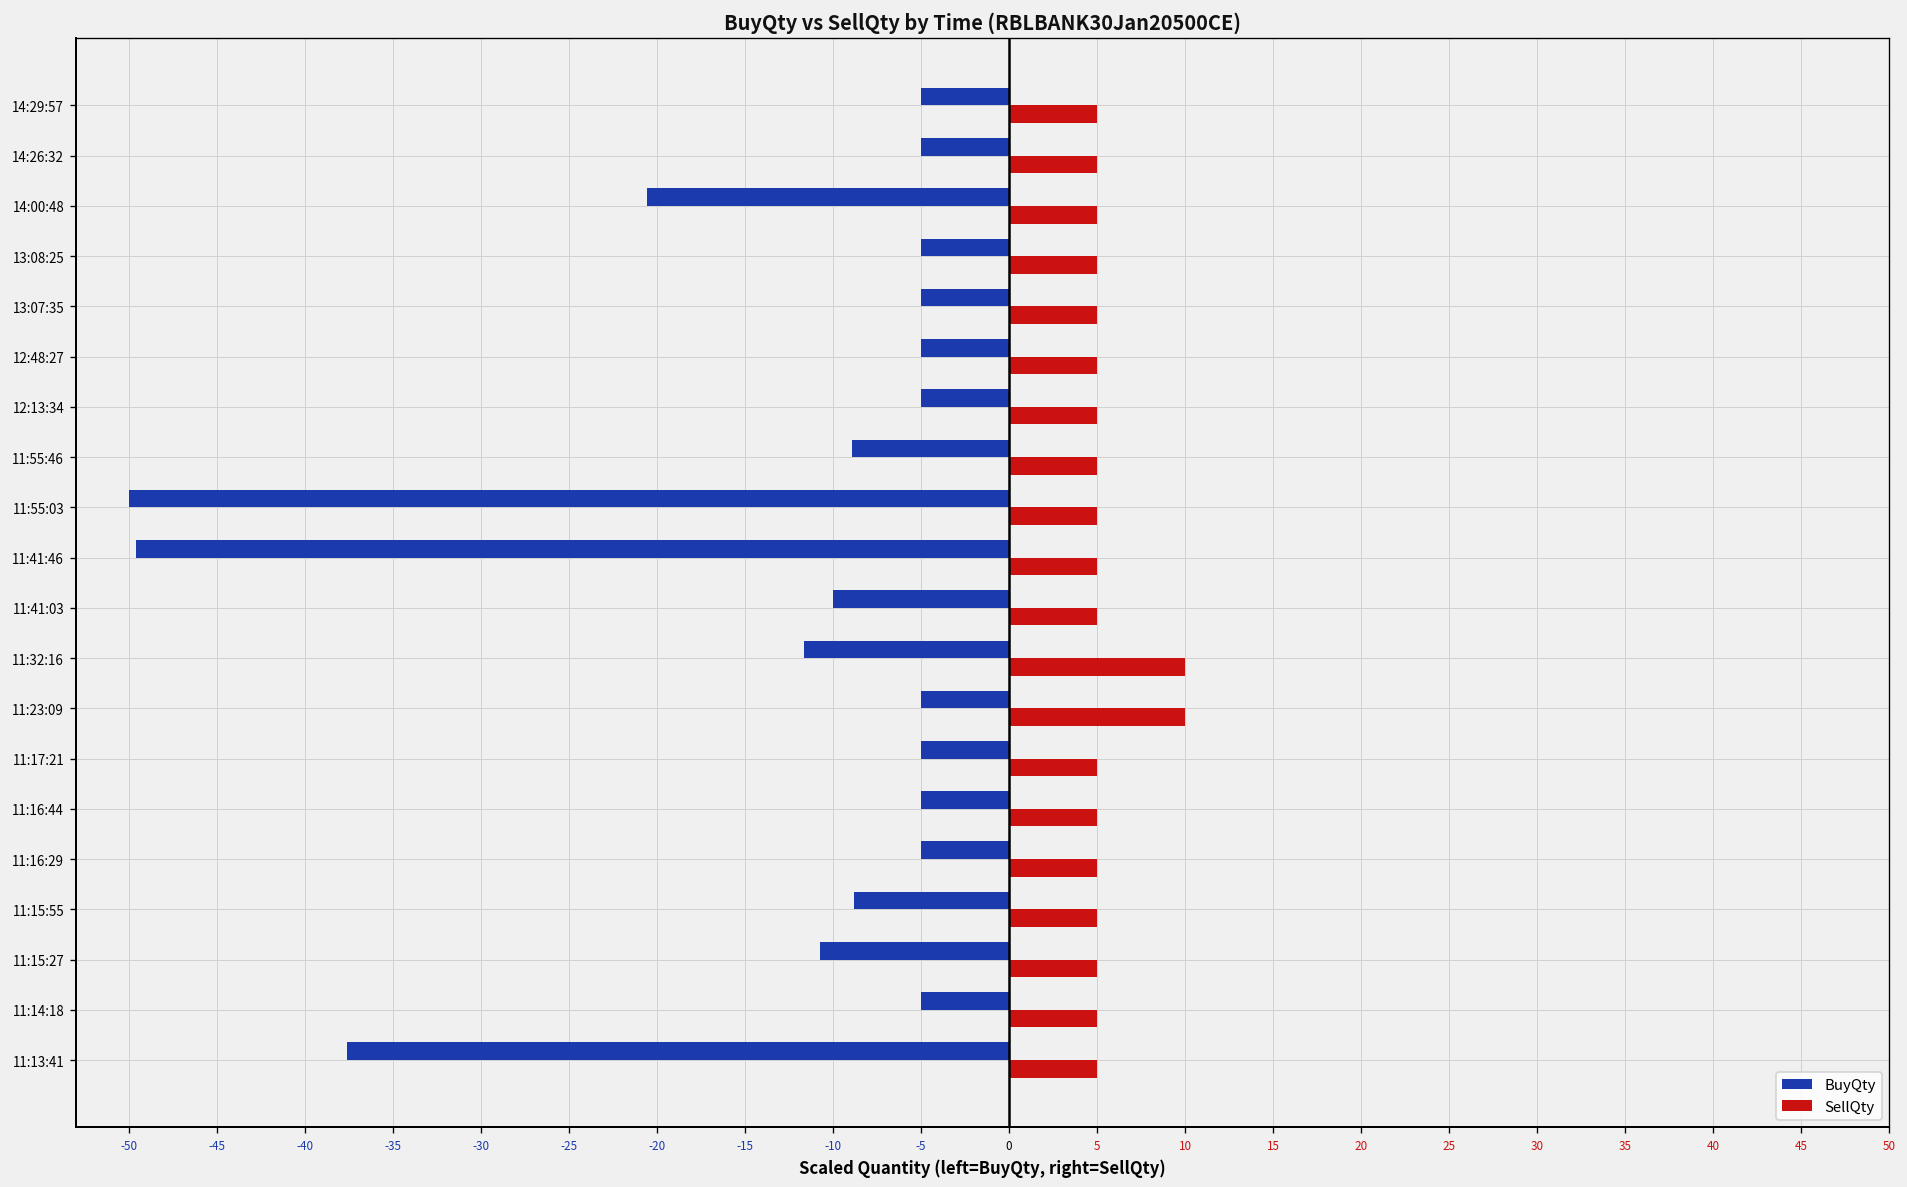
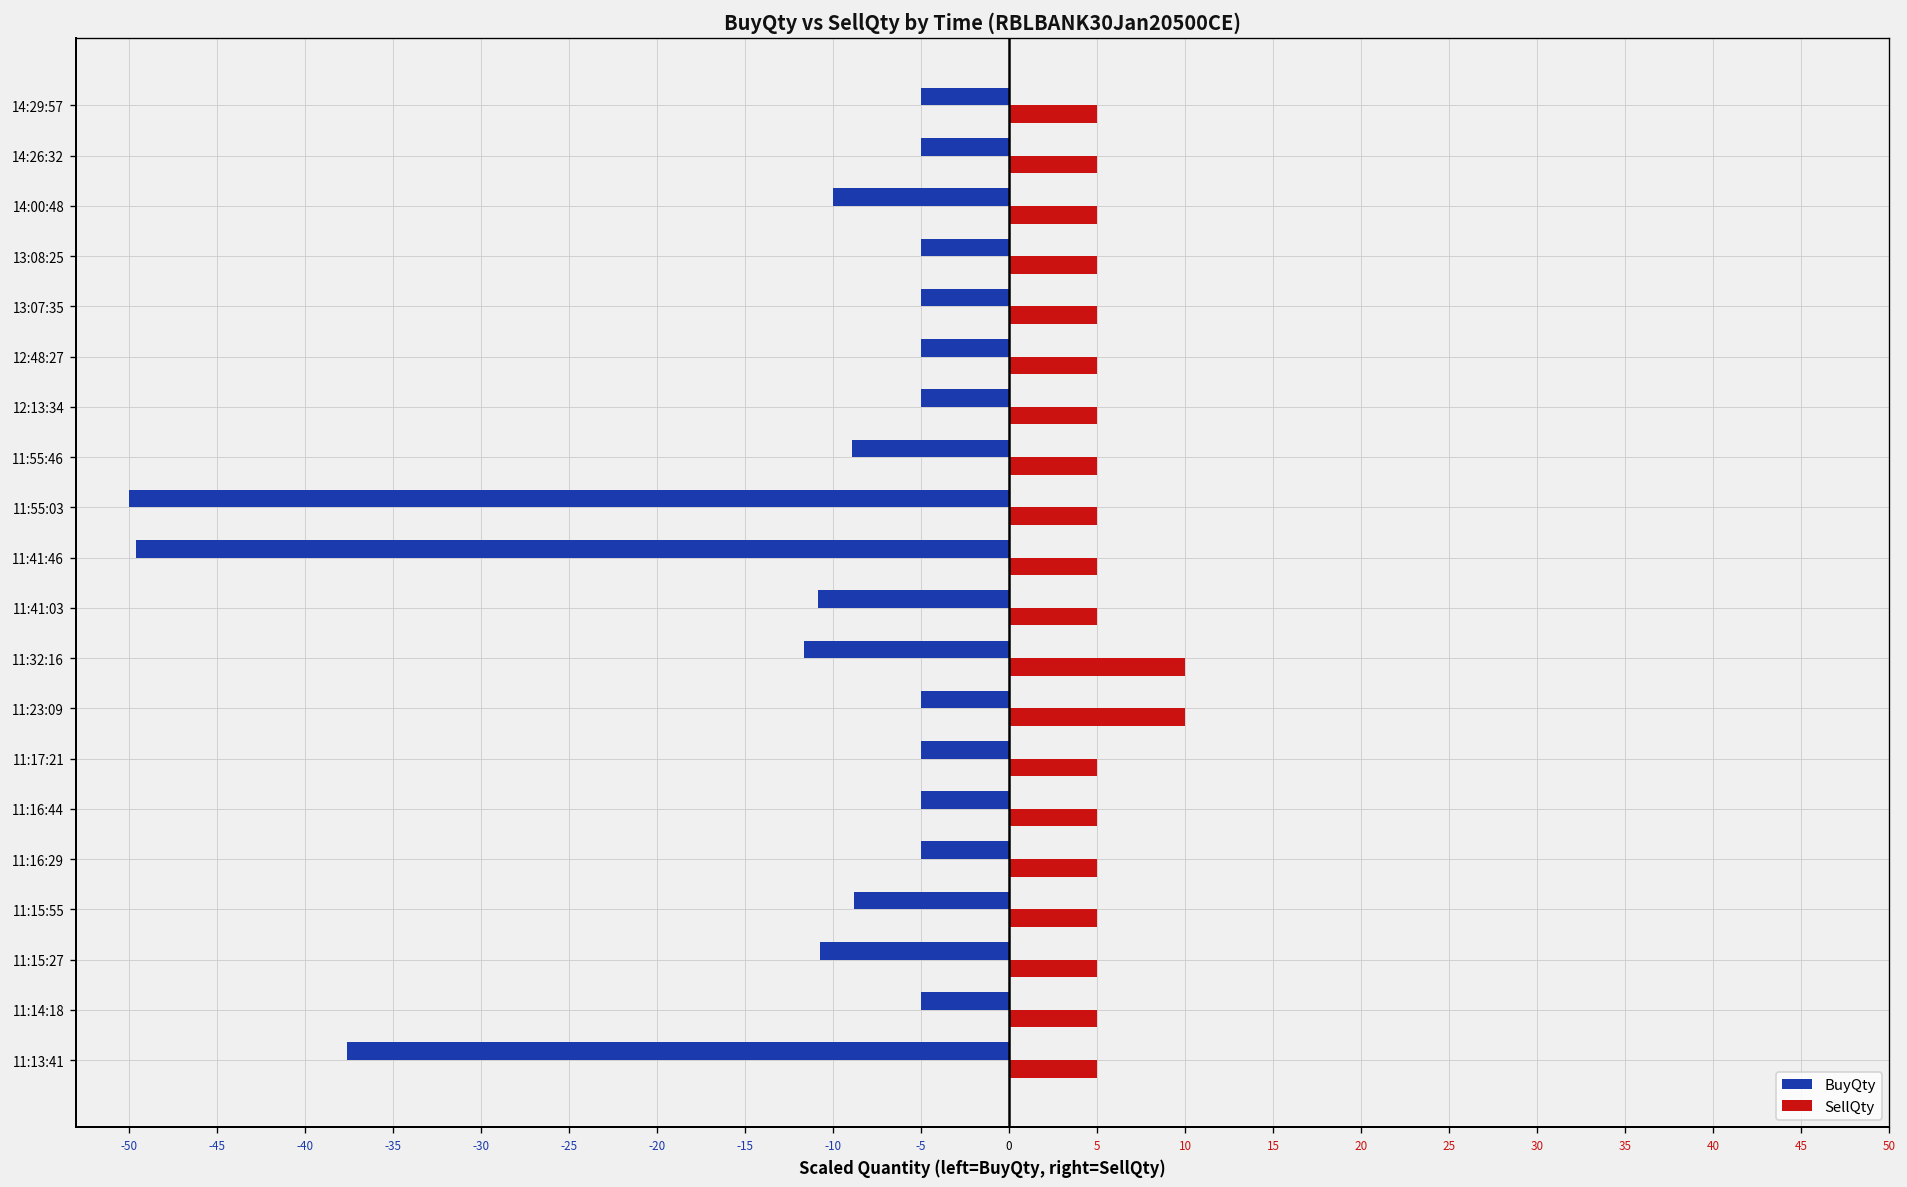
BuyQty, 14:00:48: -20.6 -> -10.0
BuyQty, 11:41:03: -10.0 -> -10.9
